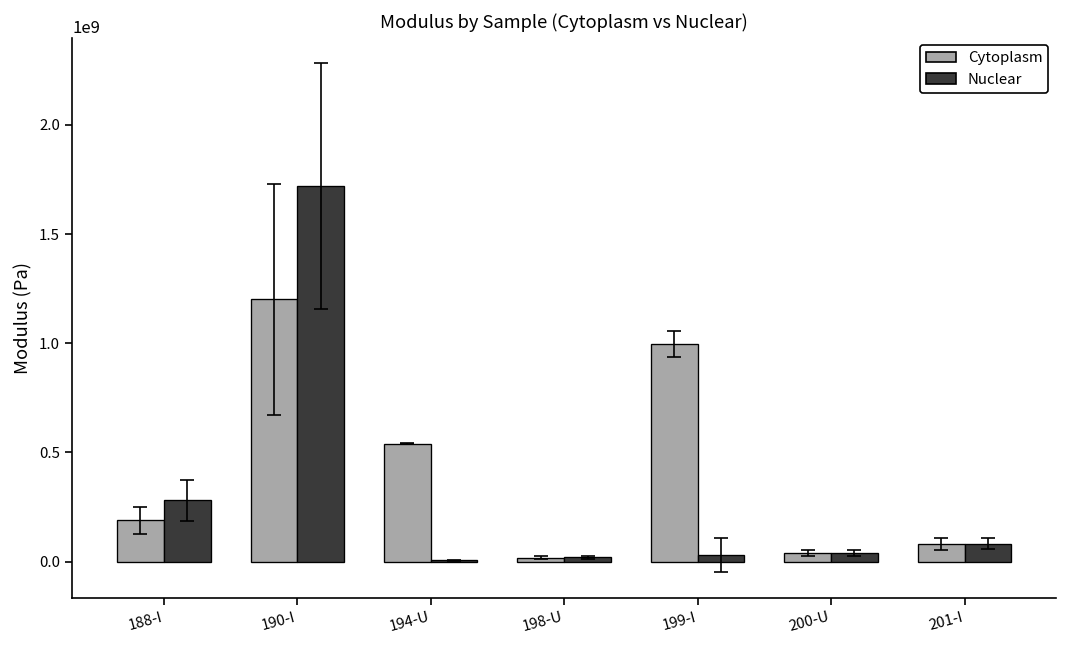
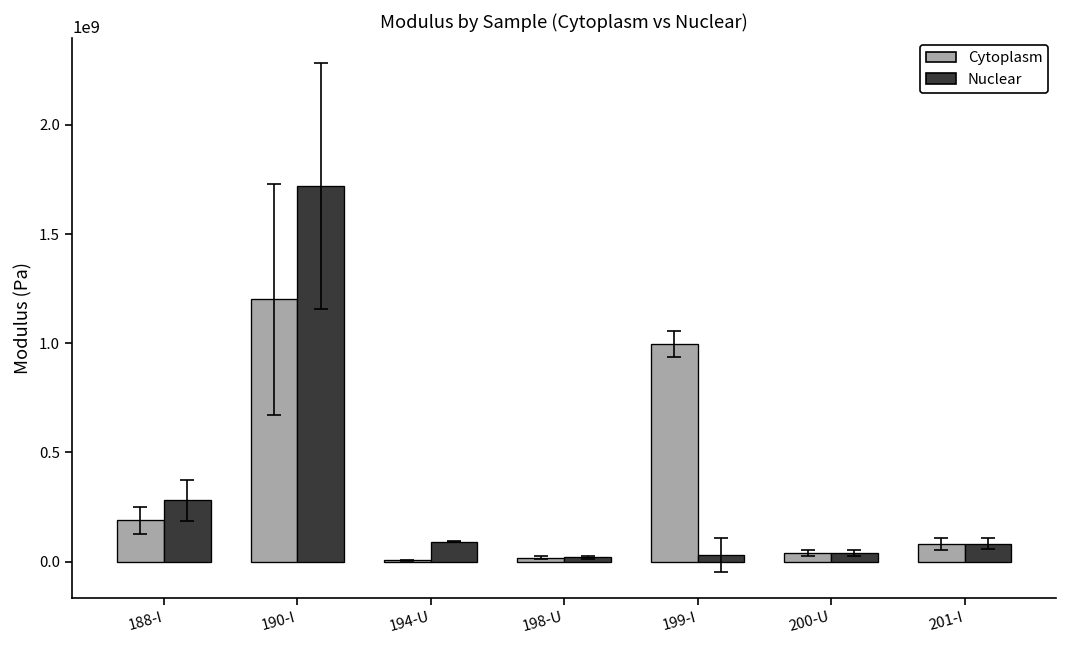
Cytoplasm, 194-U: 540000000 -> 10000000
Nuclear, 194-U: 10000000 -> 90000000
